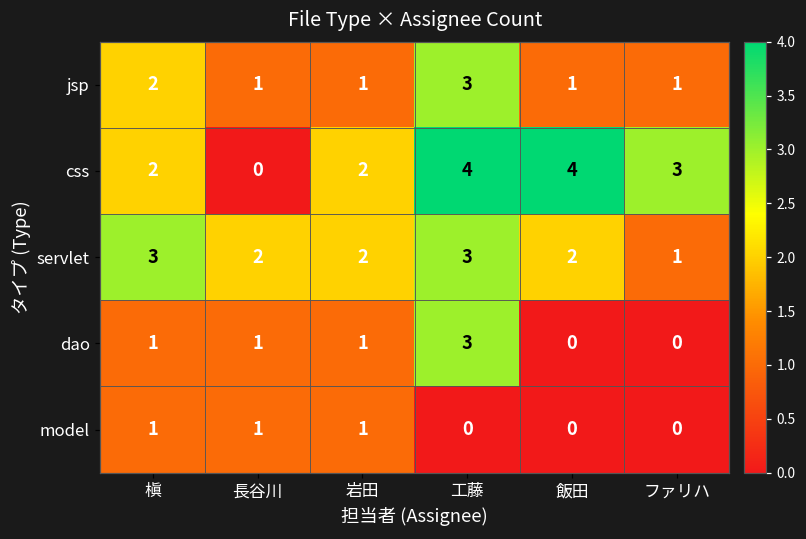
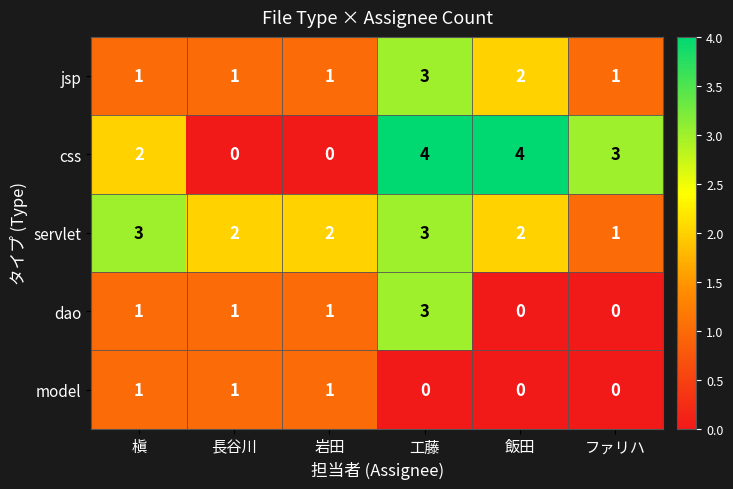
jsp, 槇: 2 -> 1
jsp, 飯田: 1 -> 2
css, 岩田: 2 -> 0
